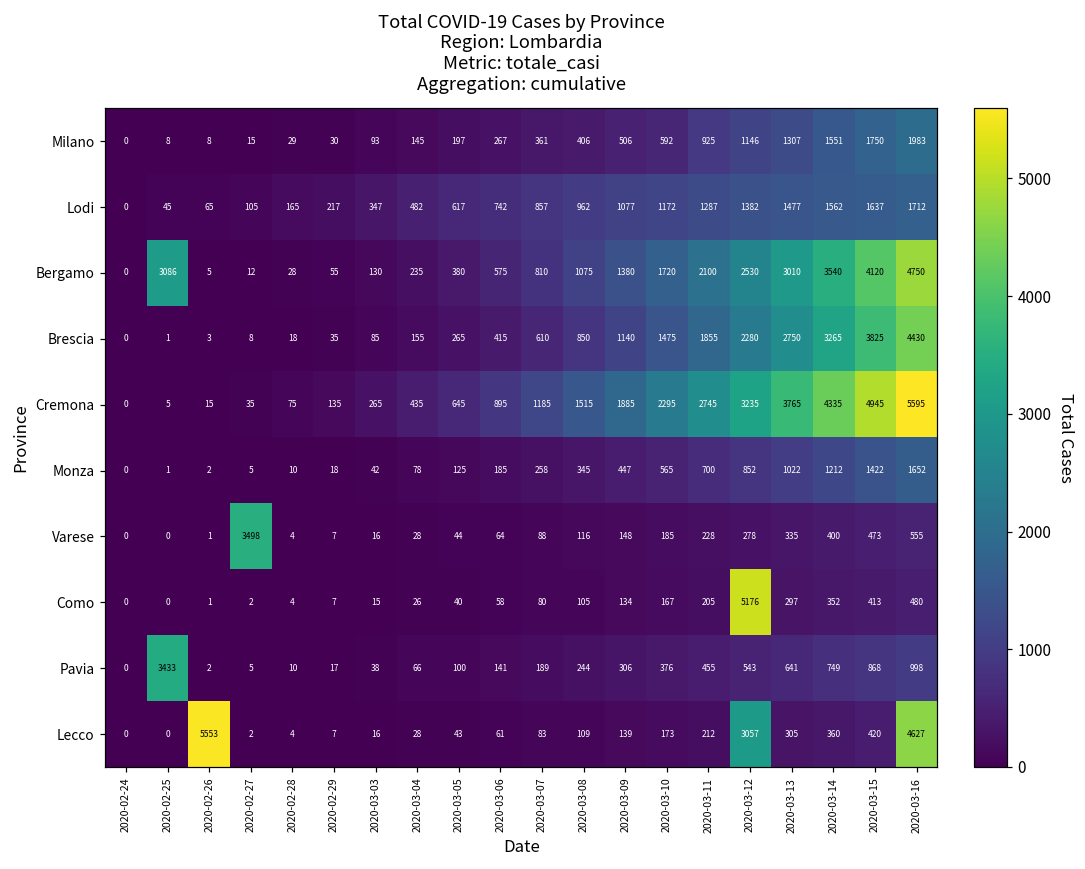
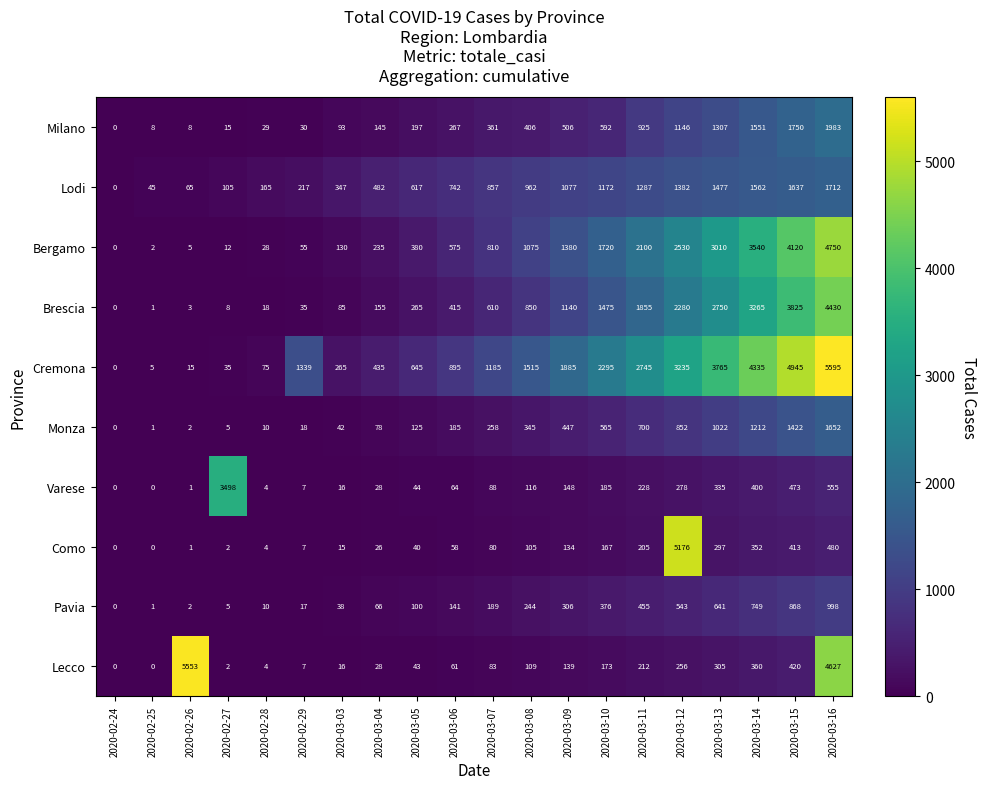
Bergamo, 2020-02-25: 3086 -> 2
Cremona, 2020-02-29: 135 -> 1339
Pavia, 2020-02-25: 3433 -> 1
Lecco, 2020-03-12: 3057 -> 256
